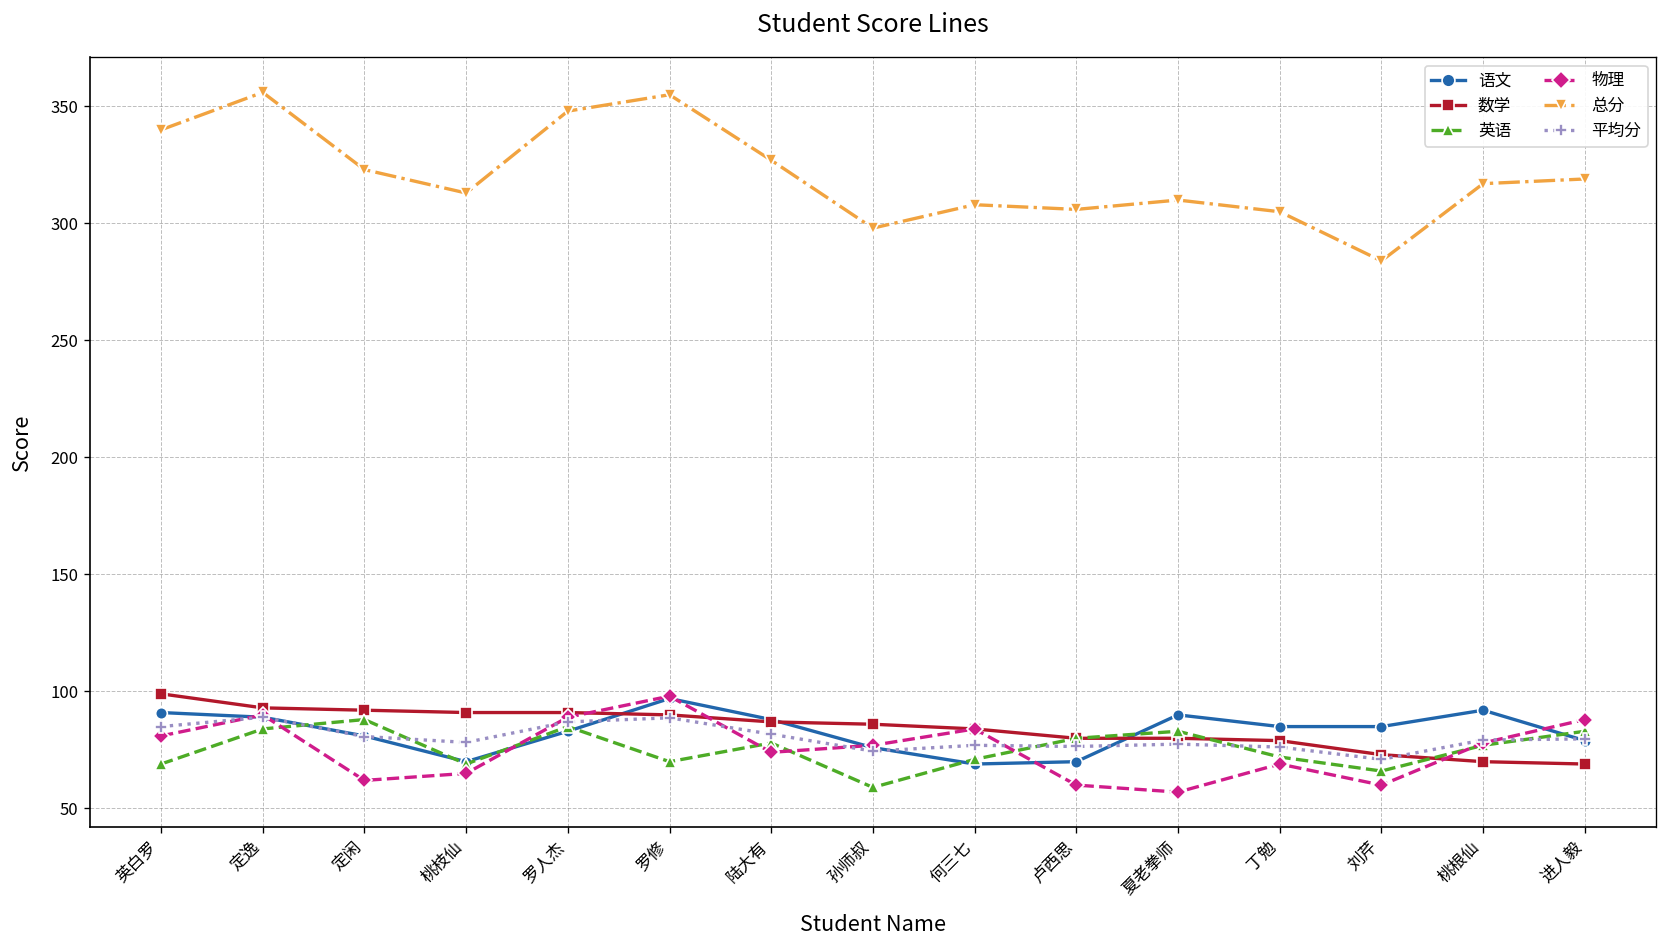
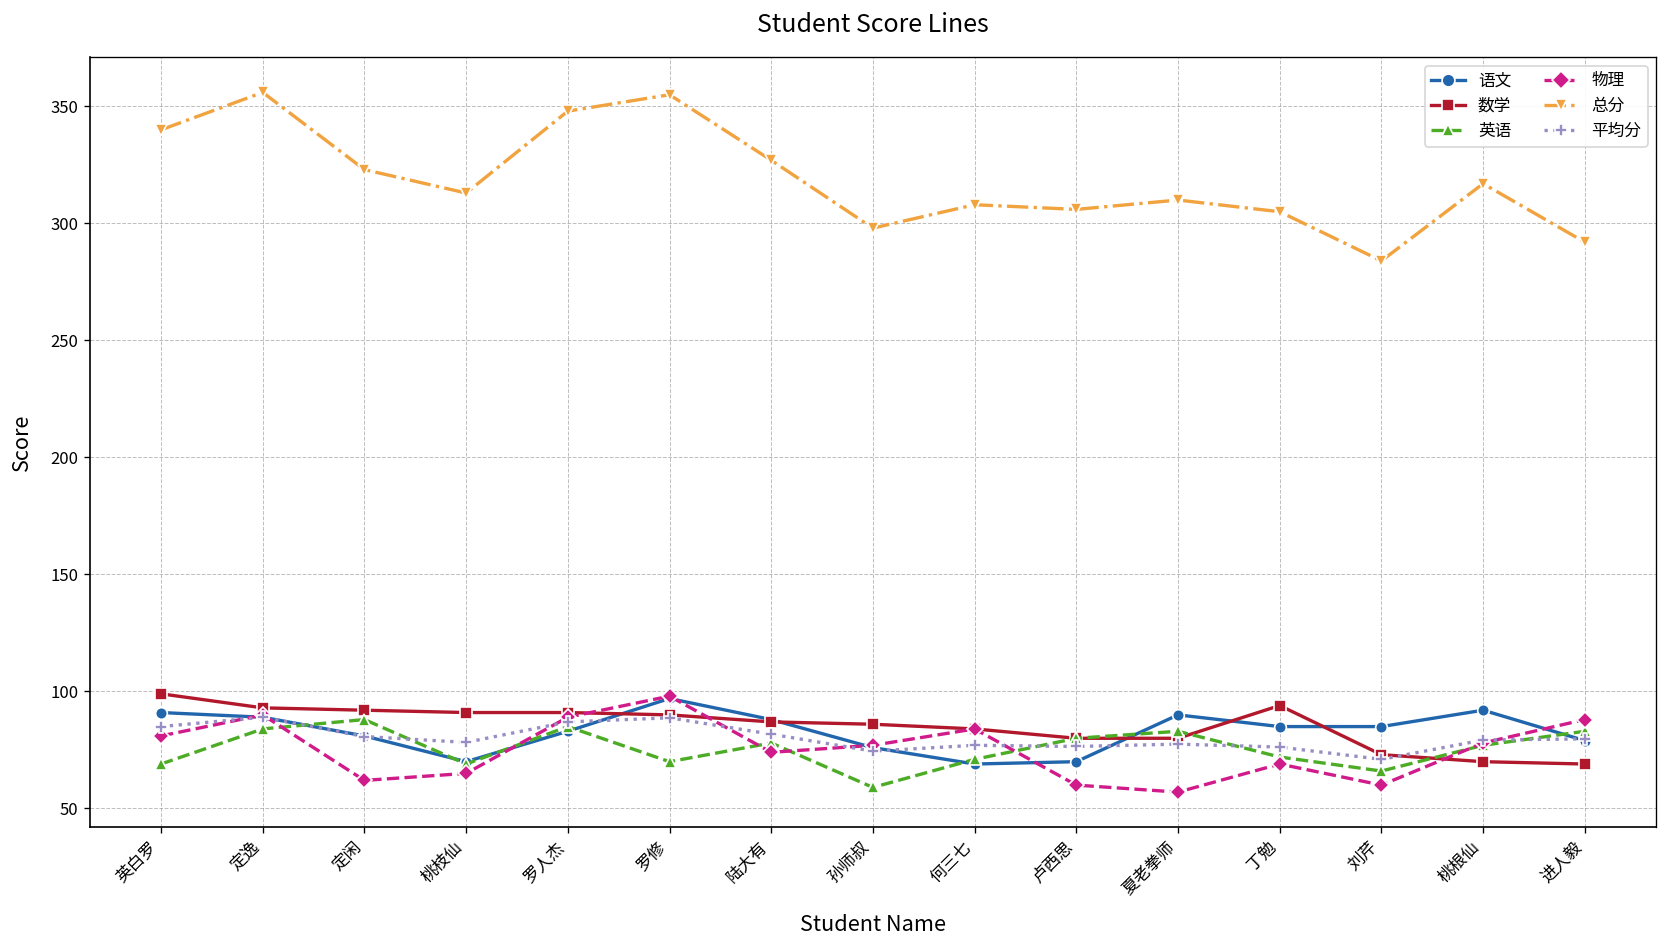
数学, 丁勉: 79 -> 94
总分, 进人毅: 319 -> 292
